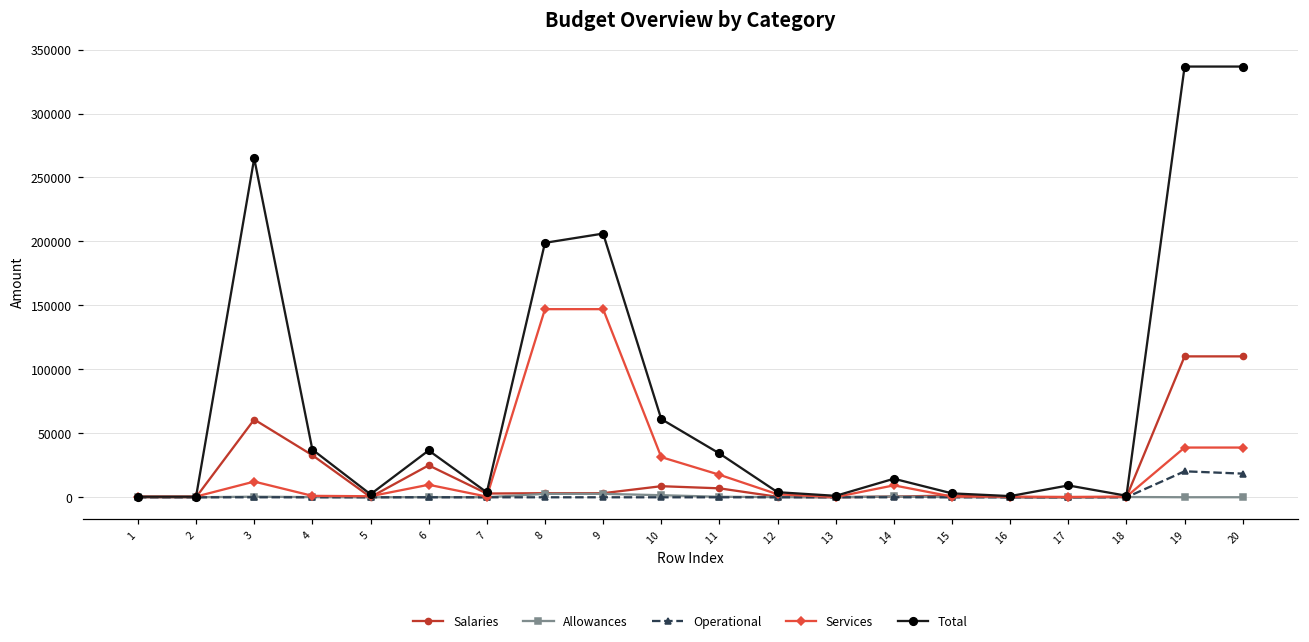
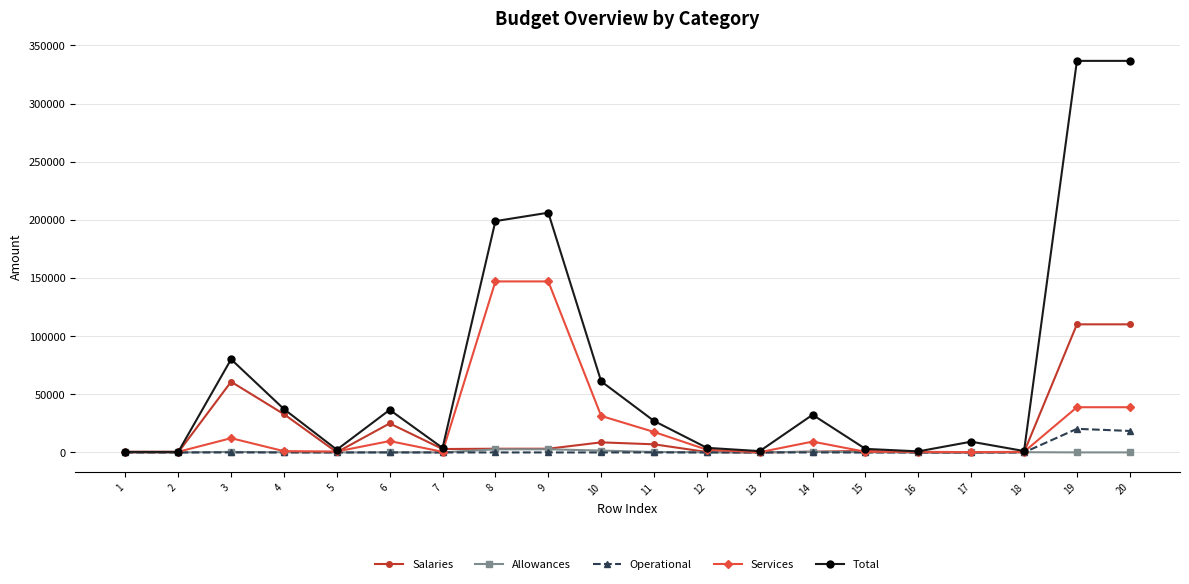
Total, 3: 265000 -> 80000
Total, 11: 34000 -> 27000
Total, 14: 15000 -> 32000
